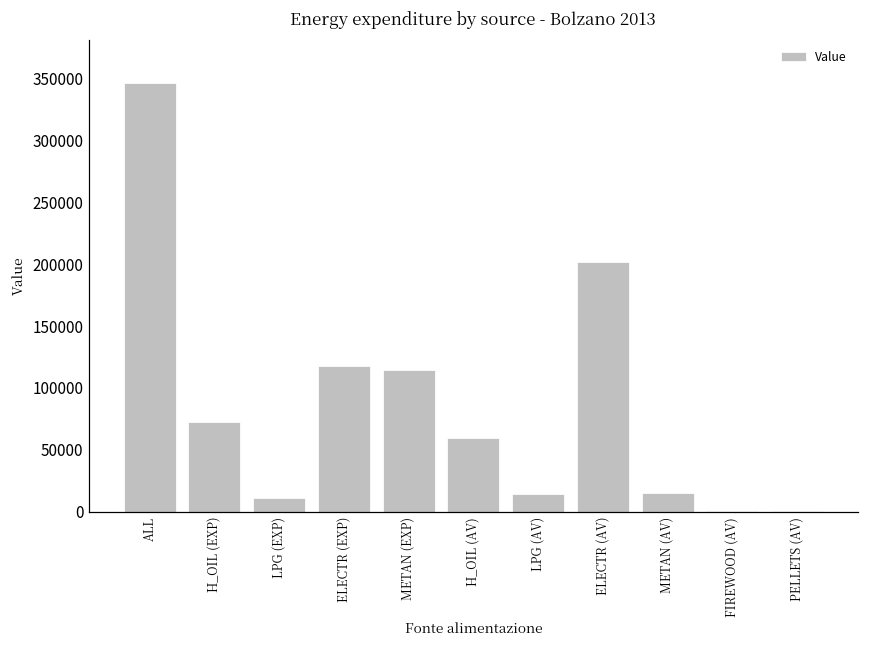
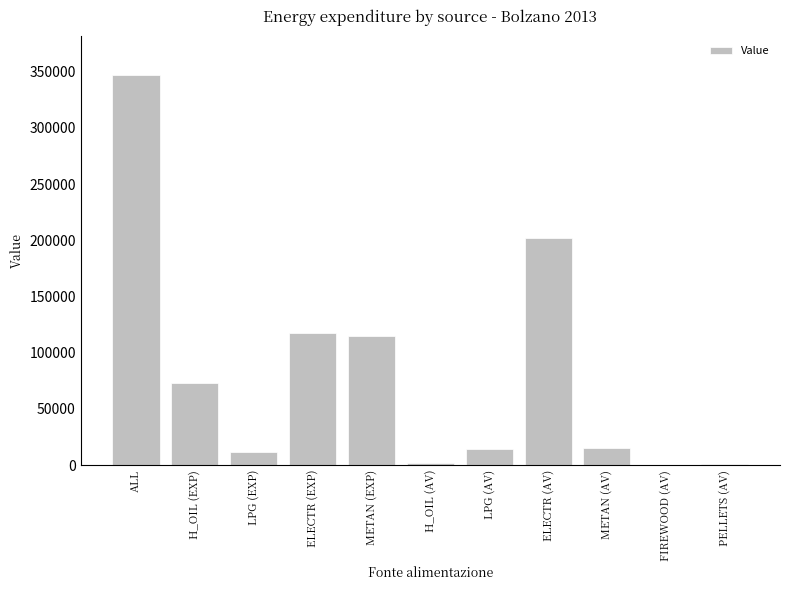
H_OIL (AV): 59000 -> 2000
